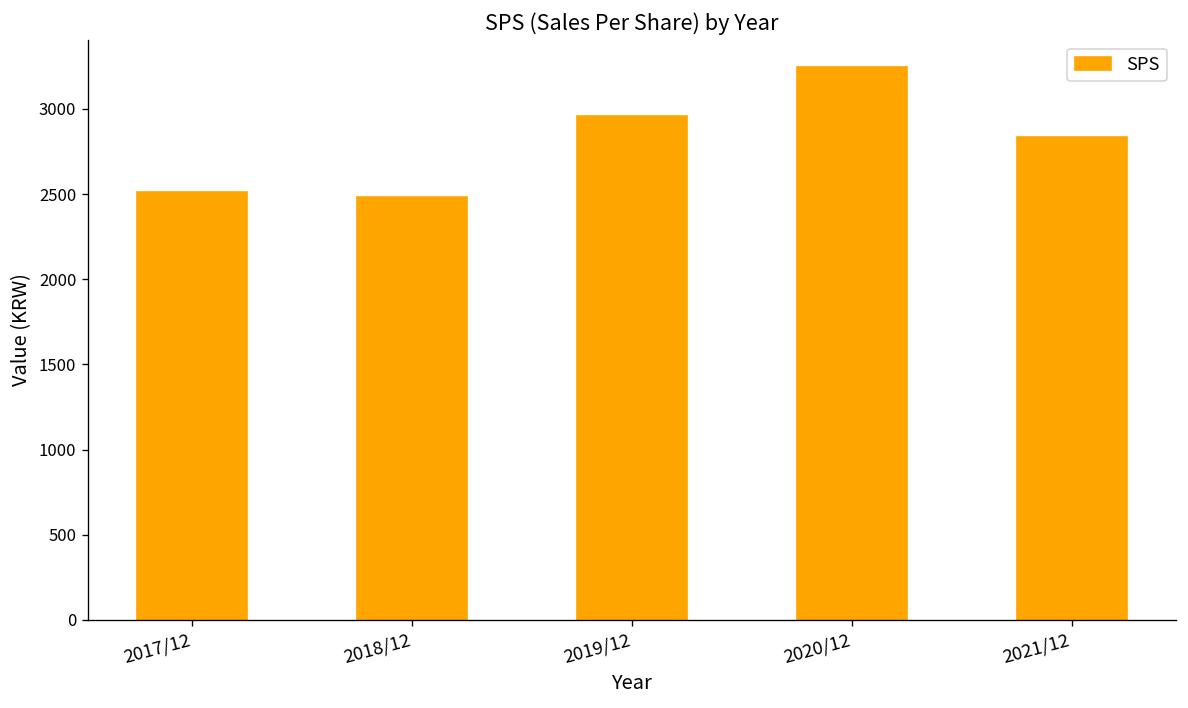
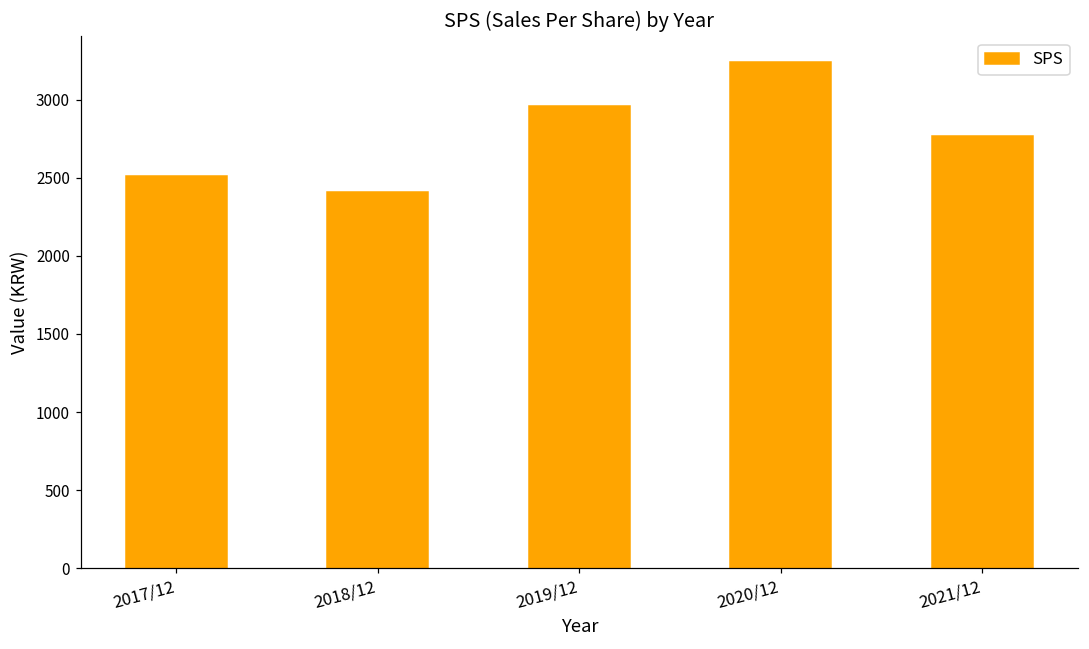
2018/12: 2490 -> 2410
2021/12: 2830 -> 2770
